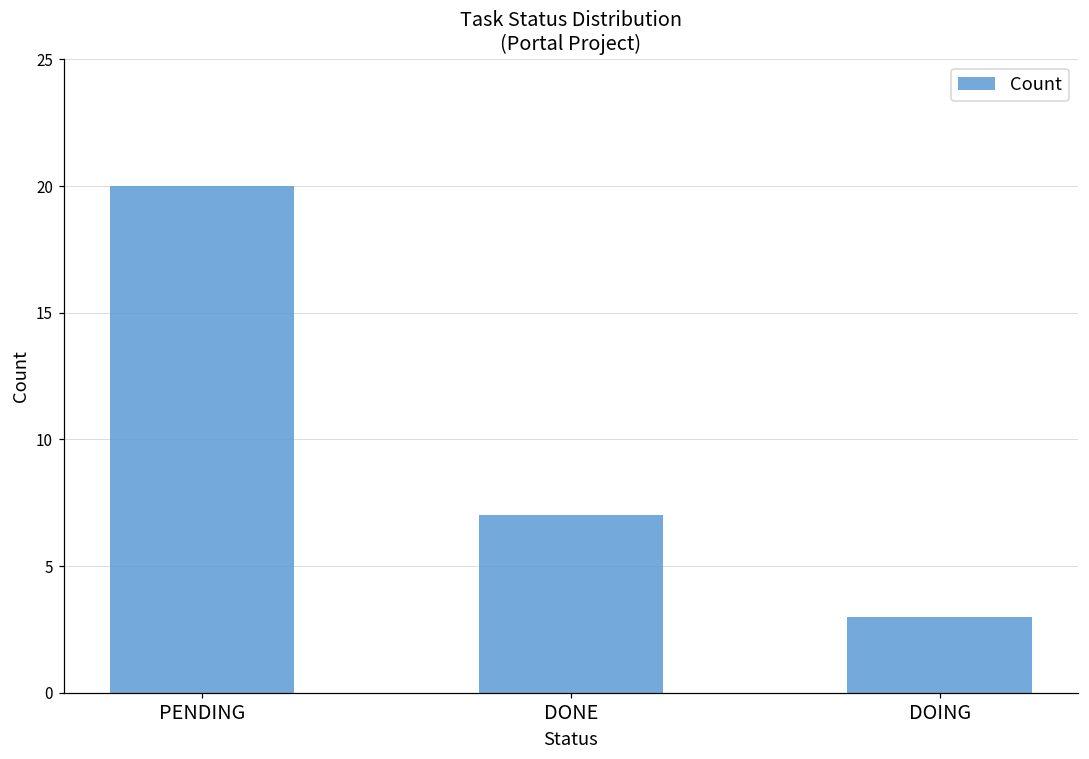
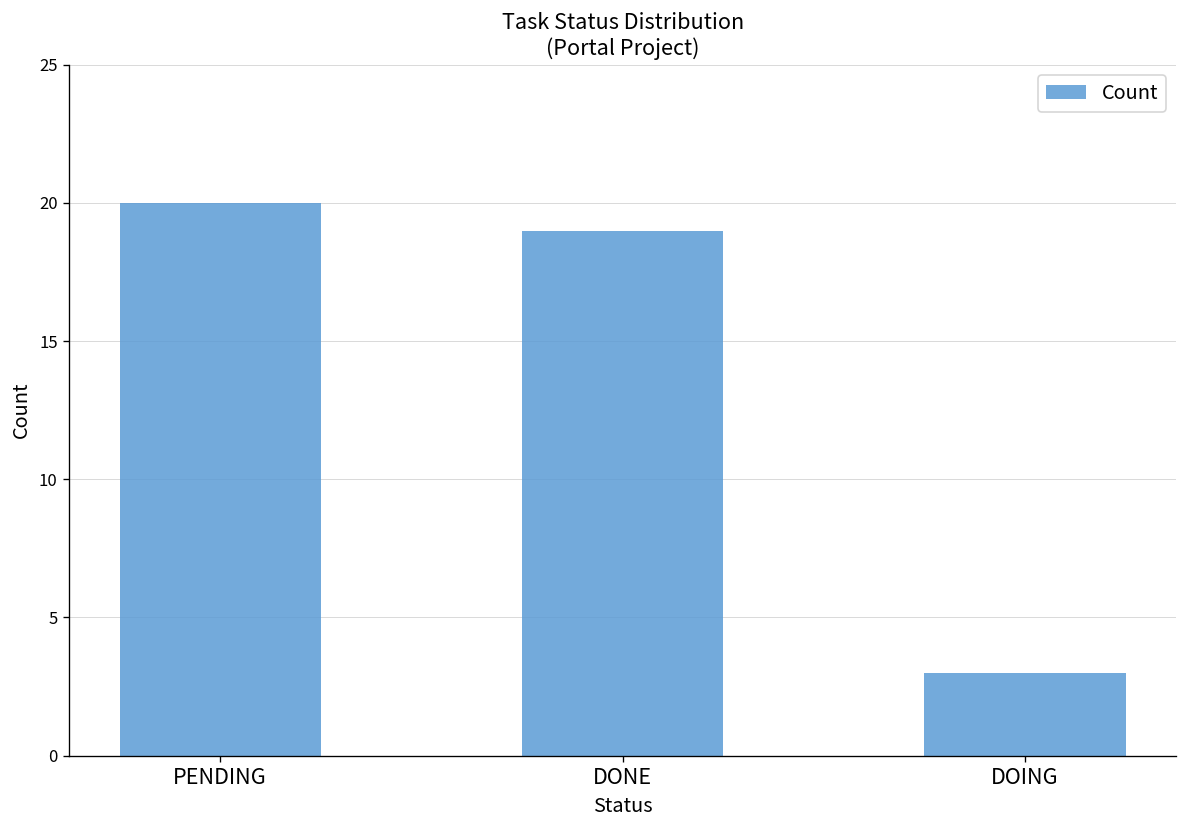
DONE: 7 -> 19
